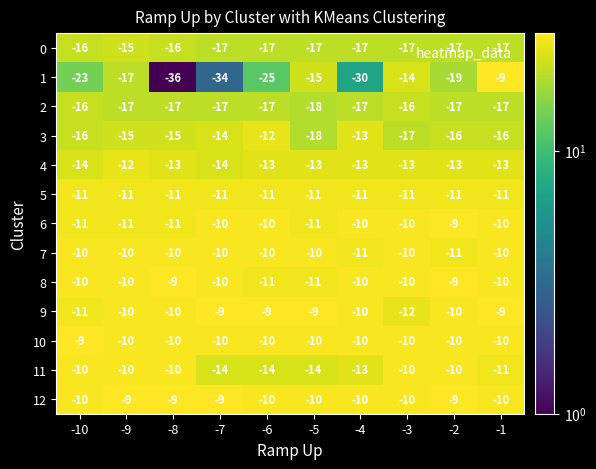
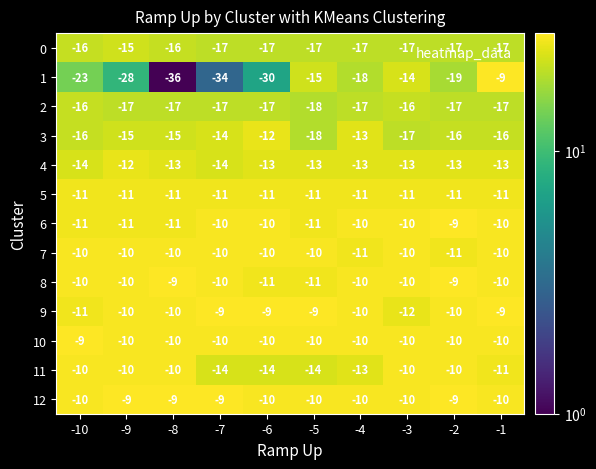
1, -9: -17 -> -28
1, -6: -25 -> -30
1, -4: -30 -> -18
